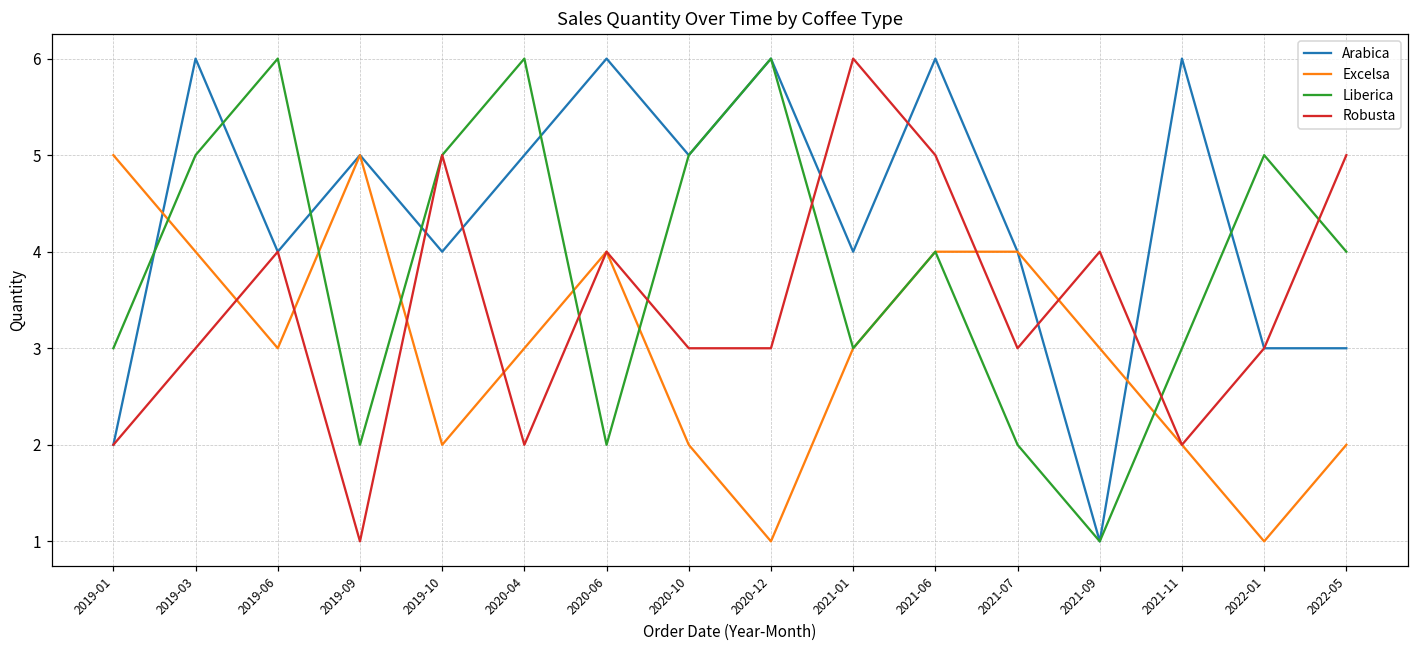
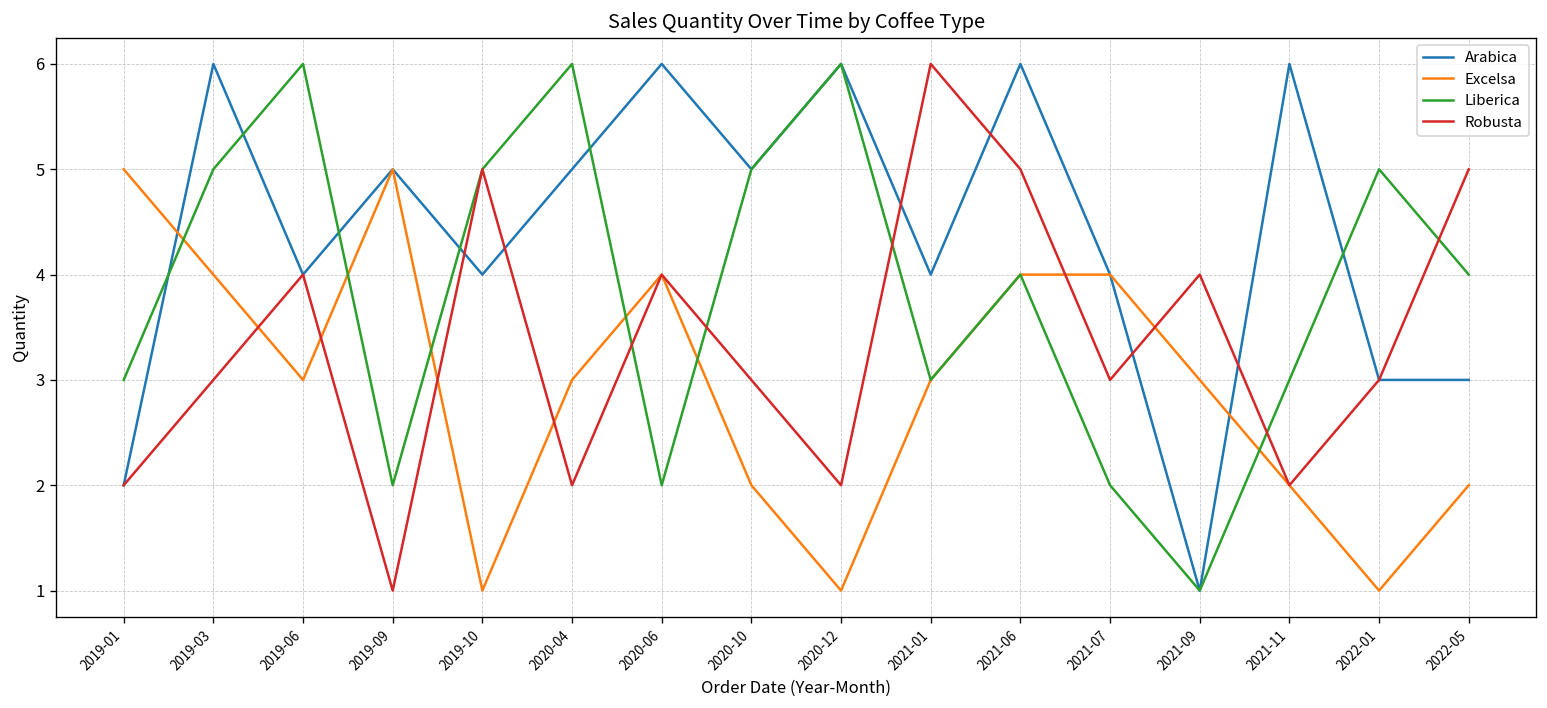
Excelsa, 2019-10: 2 -> 1
Robusta, 2020-12: 3 -> 2
